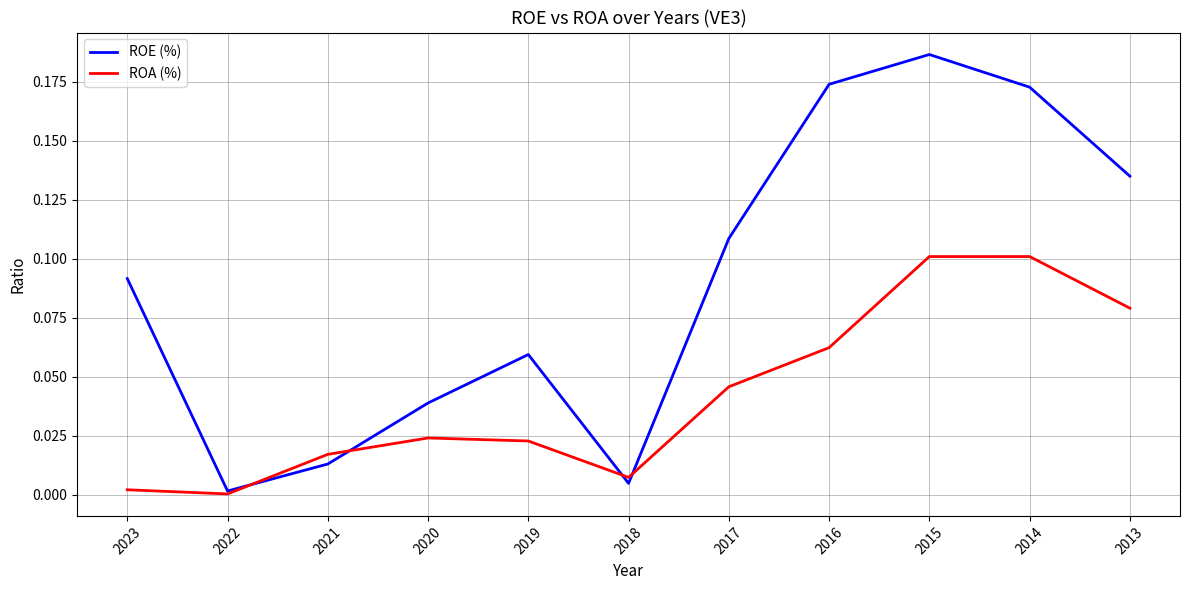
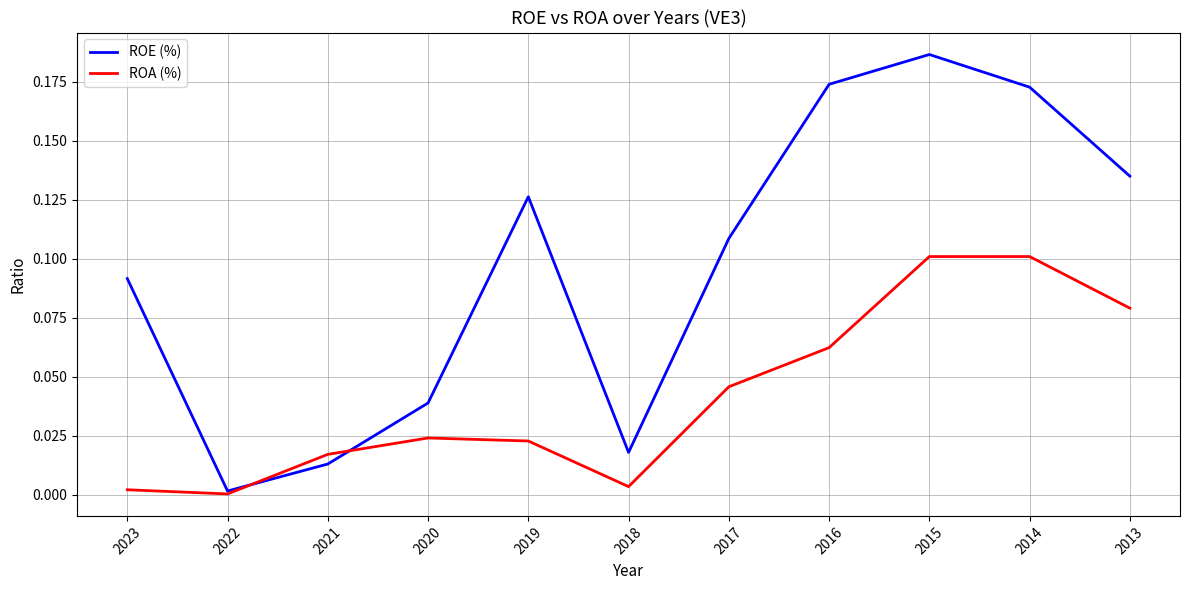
ROE (%), 2019: 0.059 -> 0.126
ROE (%), 2018: 0.005 -> 0.018
ROA (%), 2018: 0.007 -> 0.003
